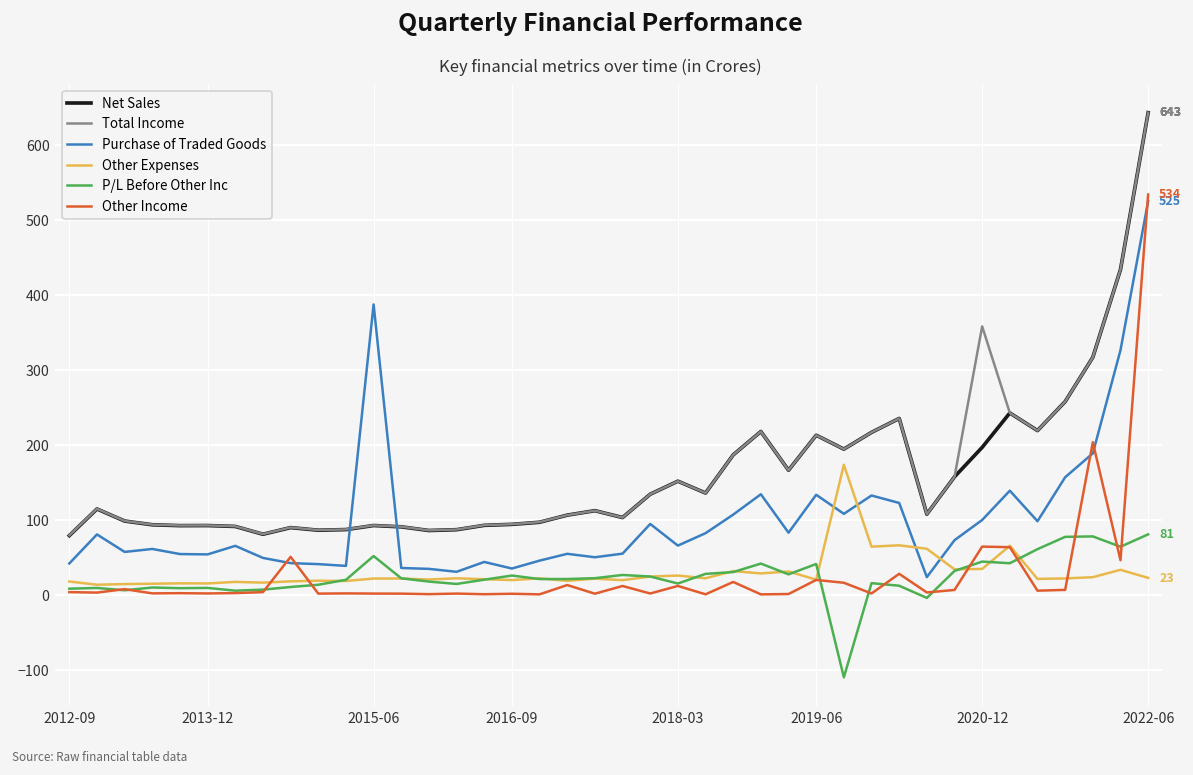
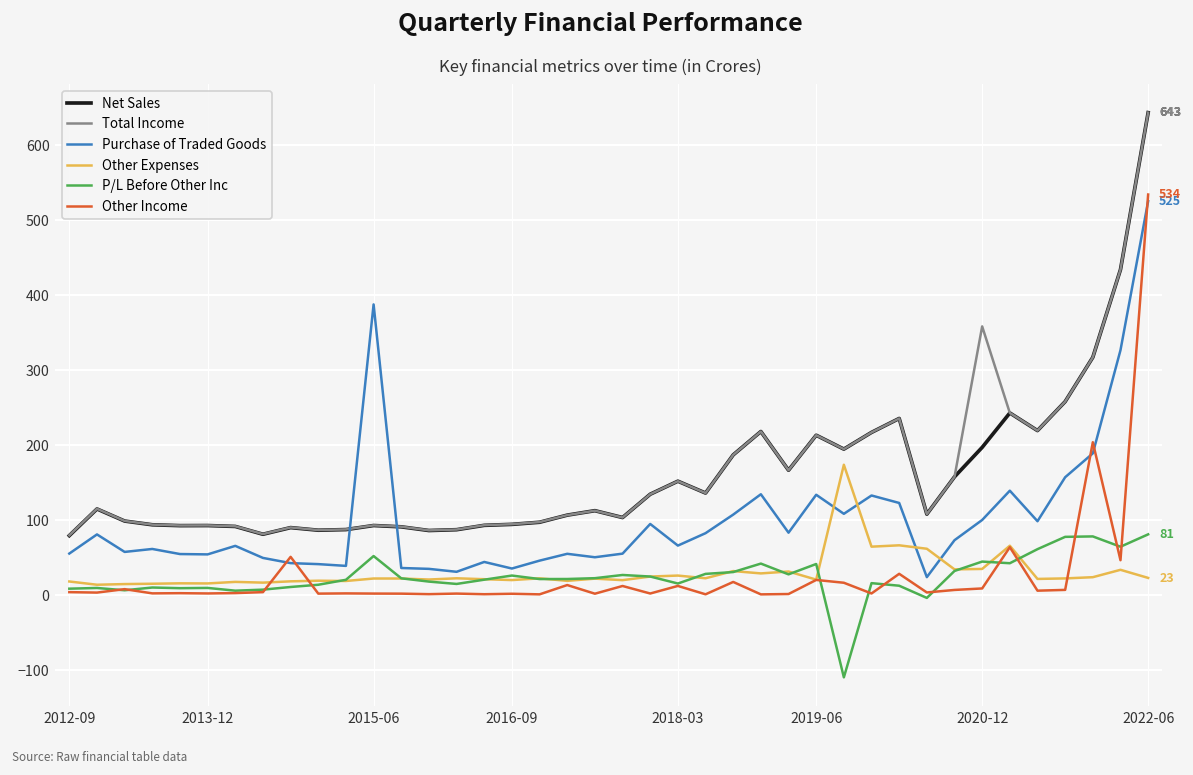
Purchase of Traded Goods, 2012-09: 40 -> 60
Other Income, 2020-12: 60 -> 10
